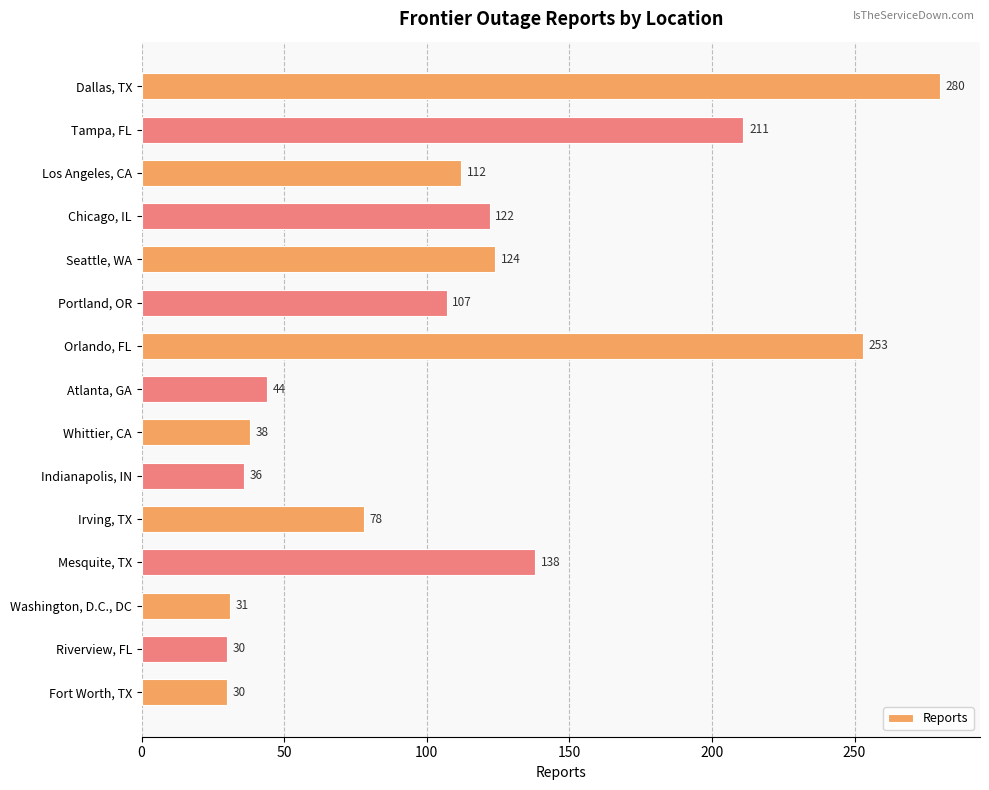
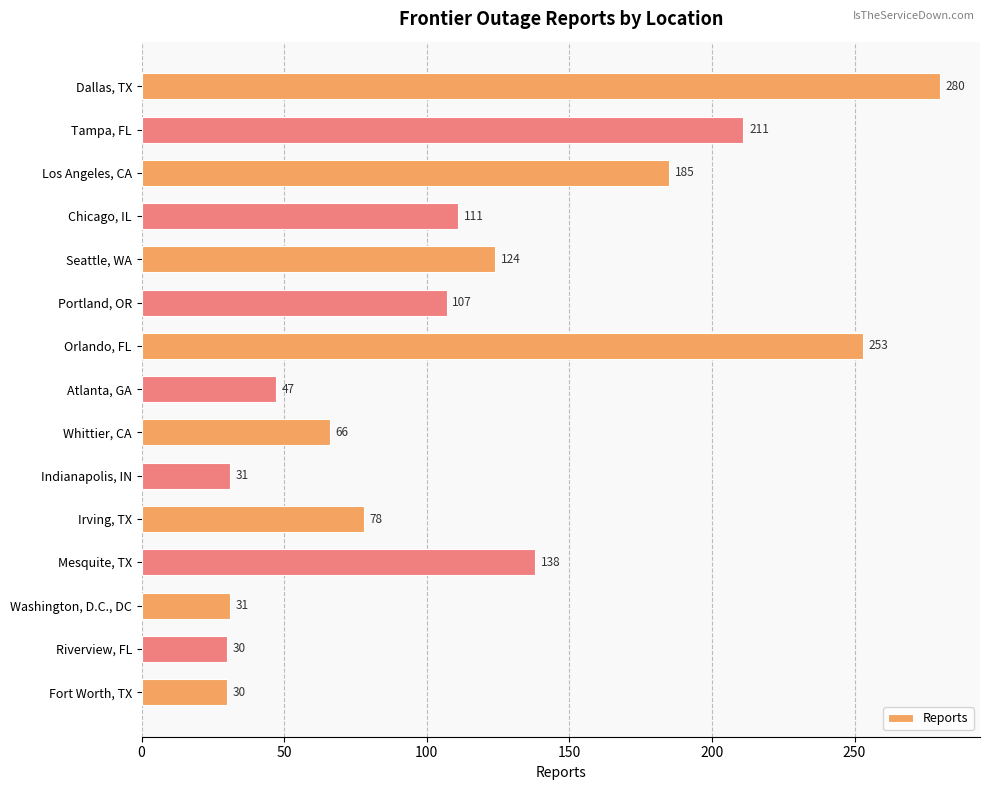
Los Angeles, CA: 112 -> 185
Chicago, IL: 122 -> 111
Atlanta, GA: 44 -> 47
Whittier, CA: 38 -> 66
Indianapolis, IN: 36 -> 31
